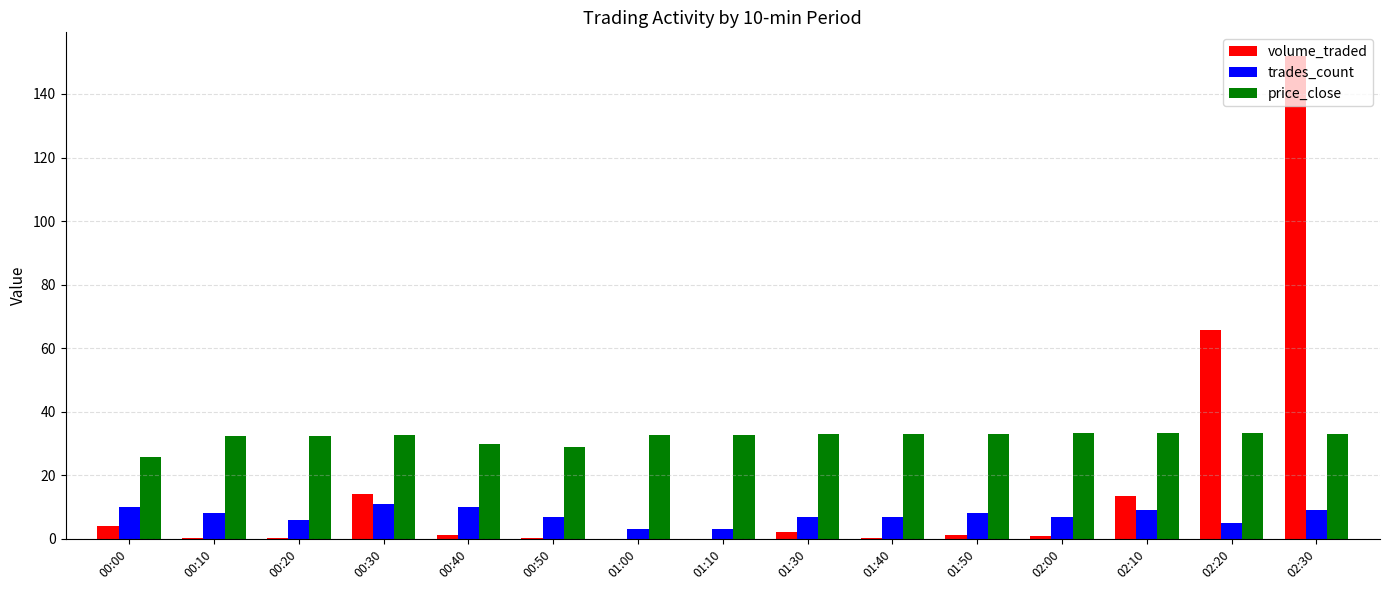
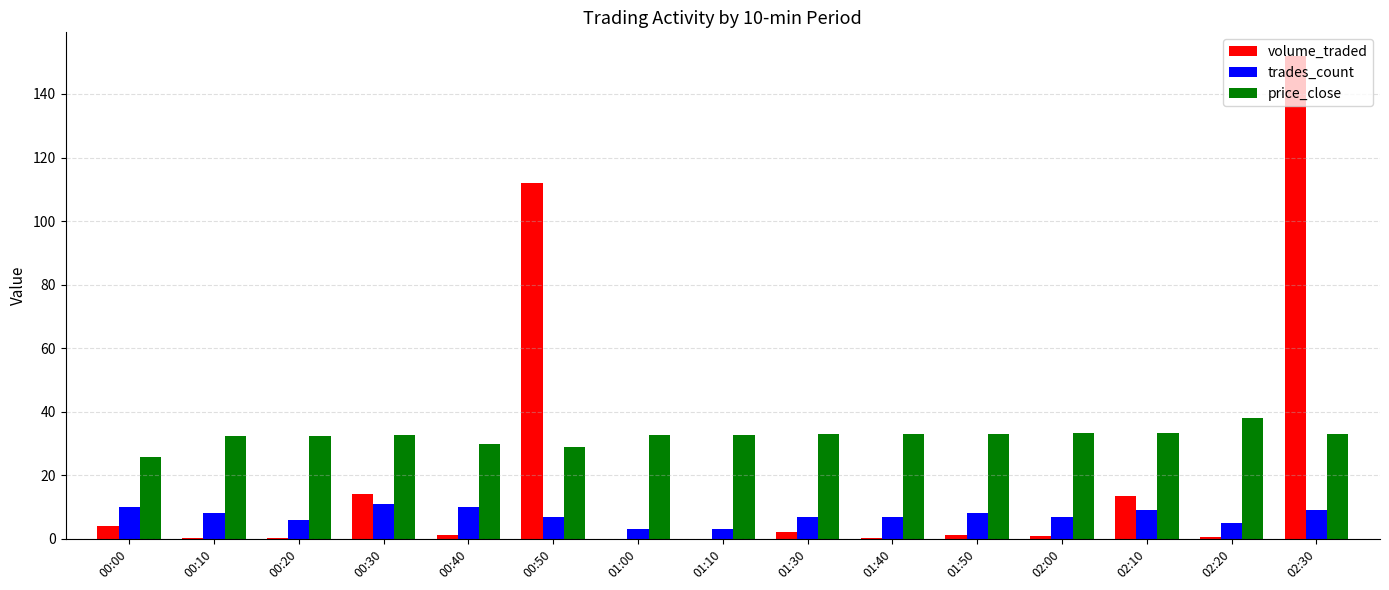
volume_traded, 00:50: 0 -> 112
volume_traded, 02:20: 66 -> 1
price_close, 02:20: 33 -> 38
